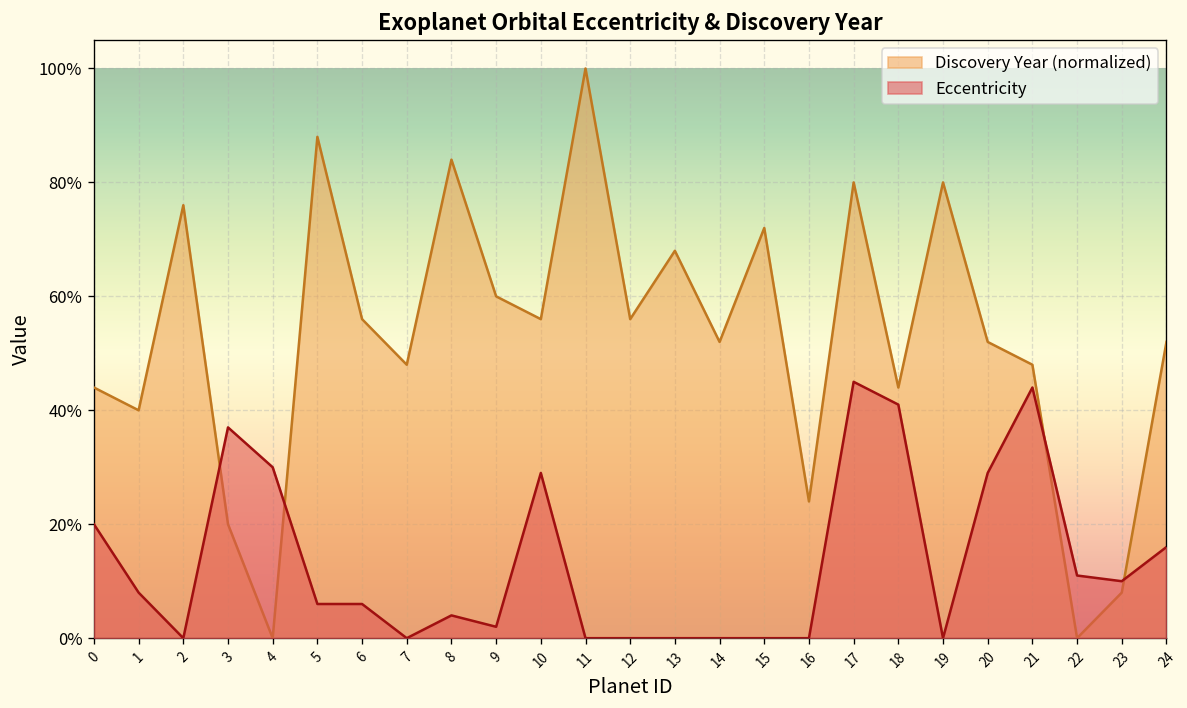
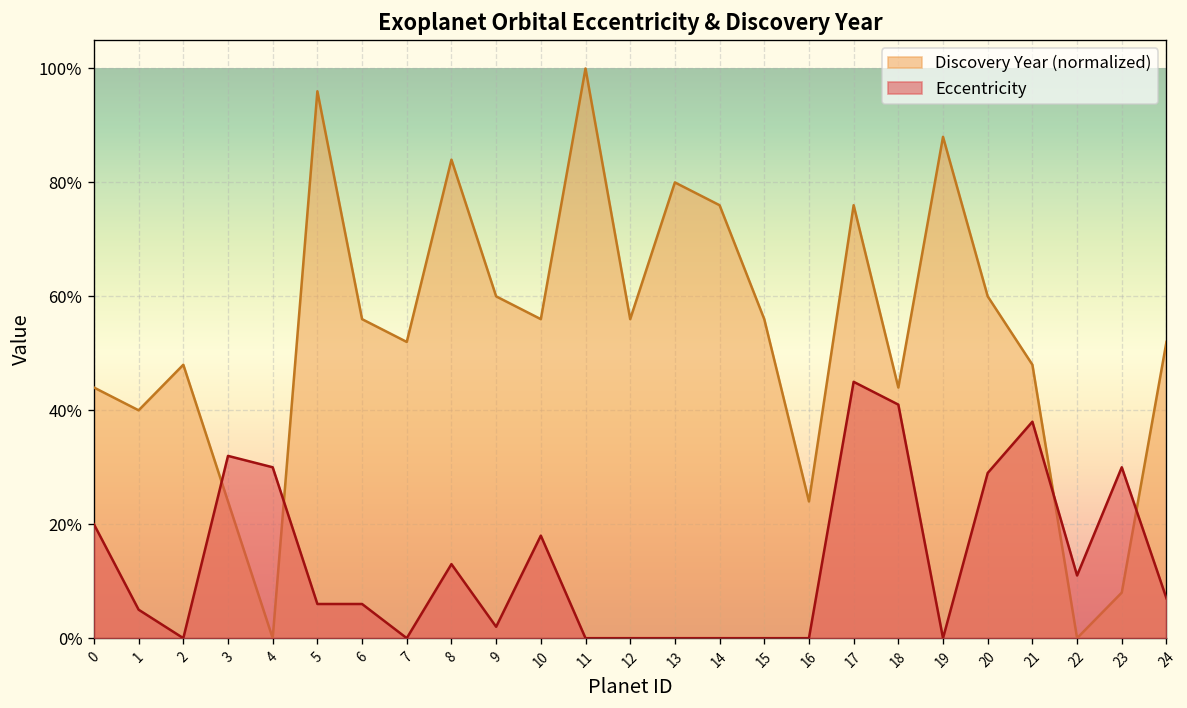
Eccentricity, 1: 8% -> 5%
Discovery Year (normalized), 2: 76% -> 48%
Discovery Year (normalized), 3: 20% -> 24%
Eccentricity, 3: 37% -> 32%
Discovery Year (normalized), 5: 88% -> 96%
Discovery Year (normalized), 7: 48% -> 52%
Eccentricity, 8: 4% -> 13%
Eccentricity, 10: 29% -> 18%
Discovery Year (normalized), 13: 68% -> 80%
Discovery Year (normalized), 14: 52% -> 76%
Discovery Year (normalized), 15: 72% -> 56%
Discovery Year (normalized), 17: 80% -> 76%
Discovery Year (normalized), 19: 80% -> 88%
Discovery Year (normalized), 20: 52% -> 60%
Eccentricity, 21: 44% -> 38%
Eccentricity, 23: 10% -> 30%
Eccentricity, 24: 16% -> 7%
